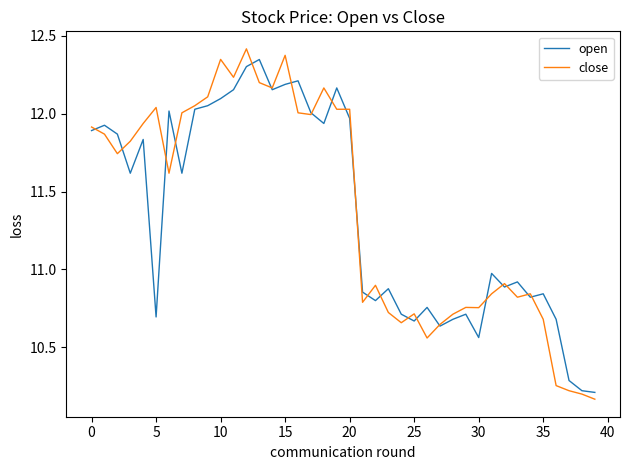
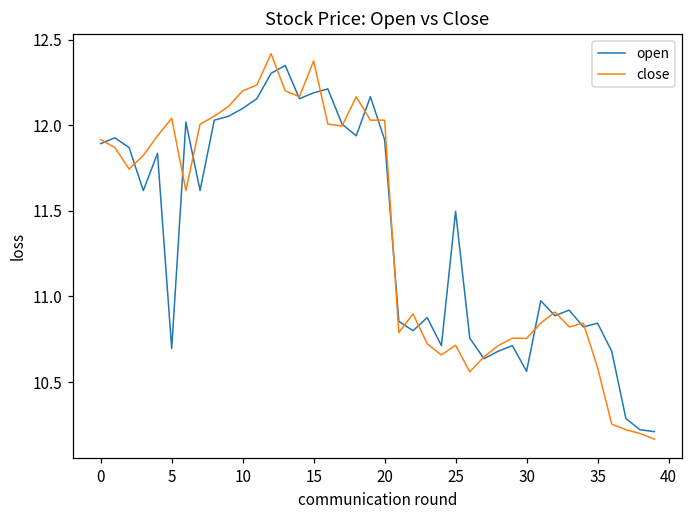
close, 10: 12.35 -> 12.20
open, 20: 11.97 -> 11.92
open, 25: 10.67 -> 11.50
close, 35: 10.68 -> 10.59
